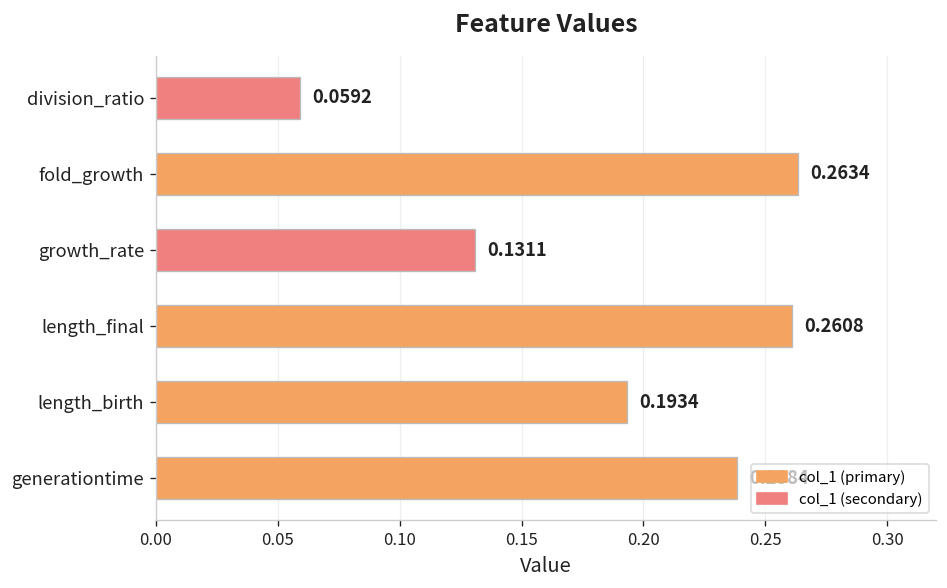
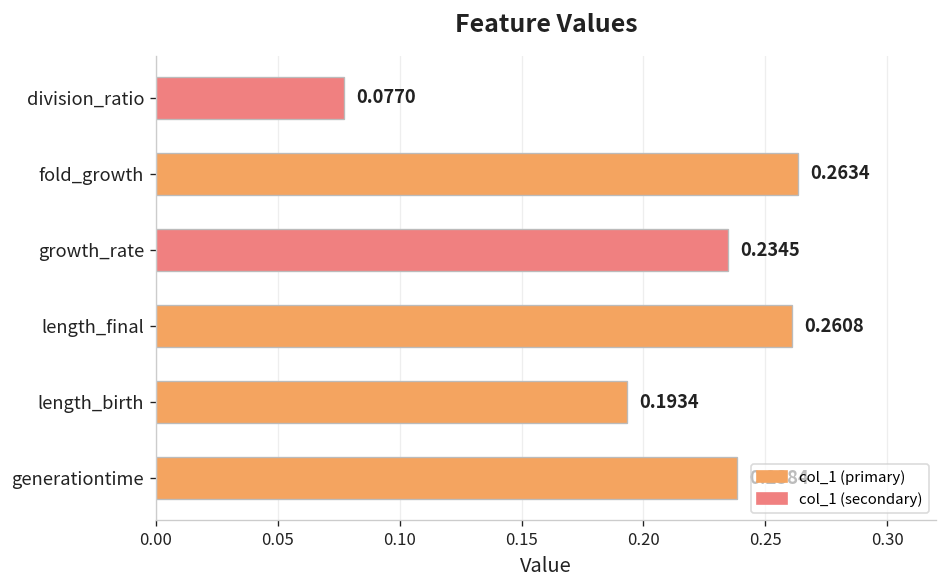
division_ratio: 0.0592 -> 0.0770
growth_rate: 0.1311 -> 0.2345
